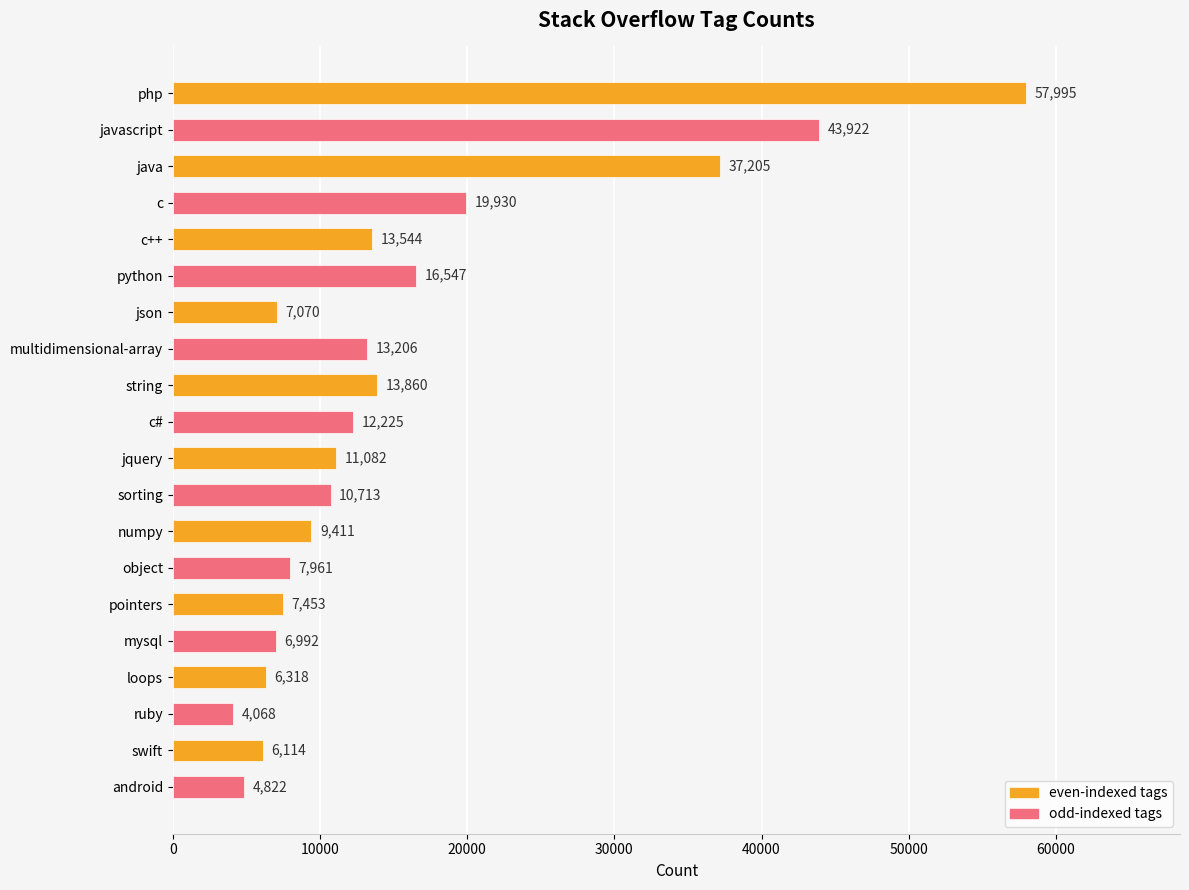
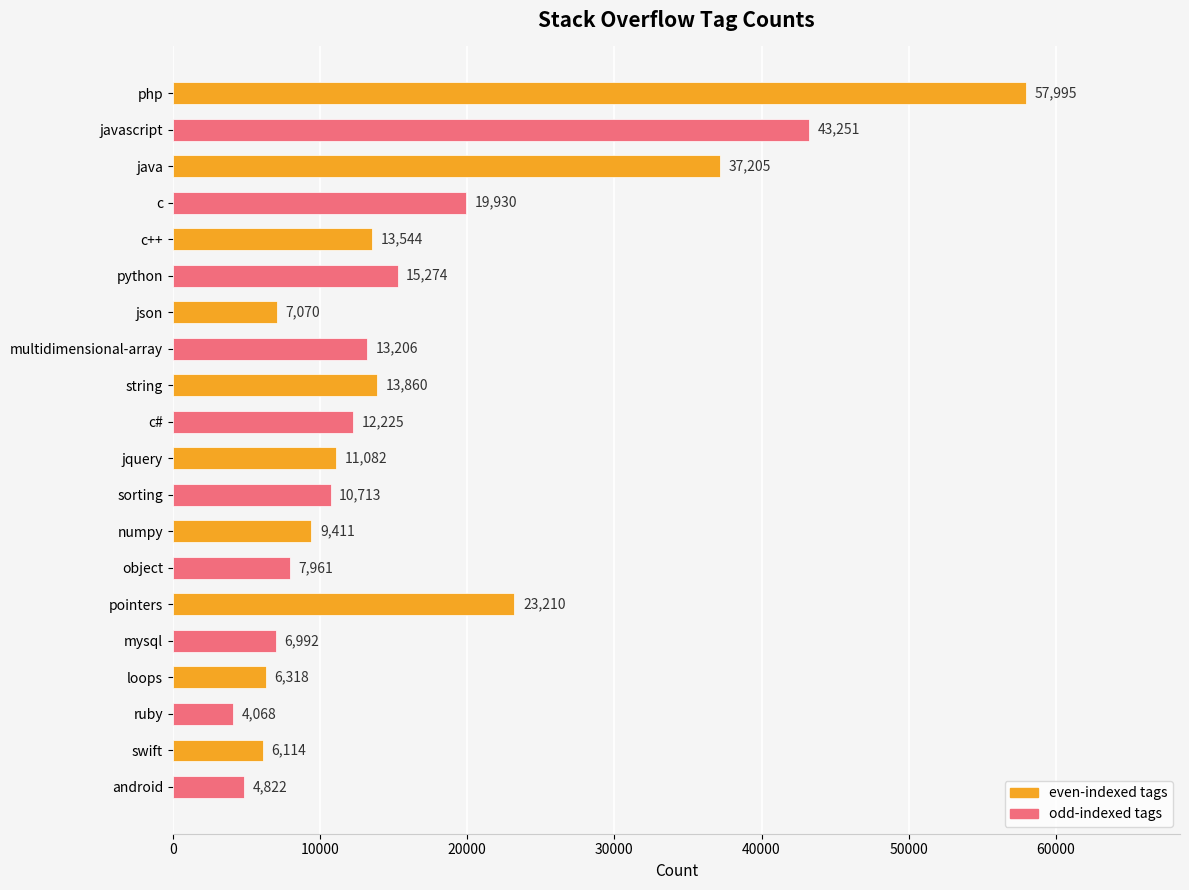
javascript: 43,922 -> 43,251
python: 16,547 -> 15,274
pointers: 7,453 -> 23,210
